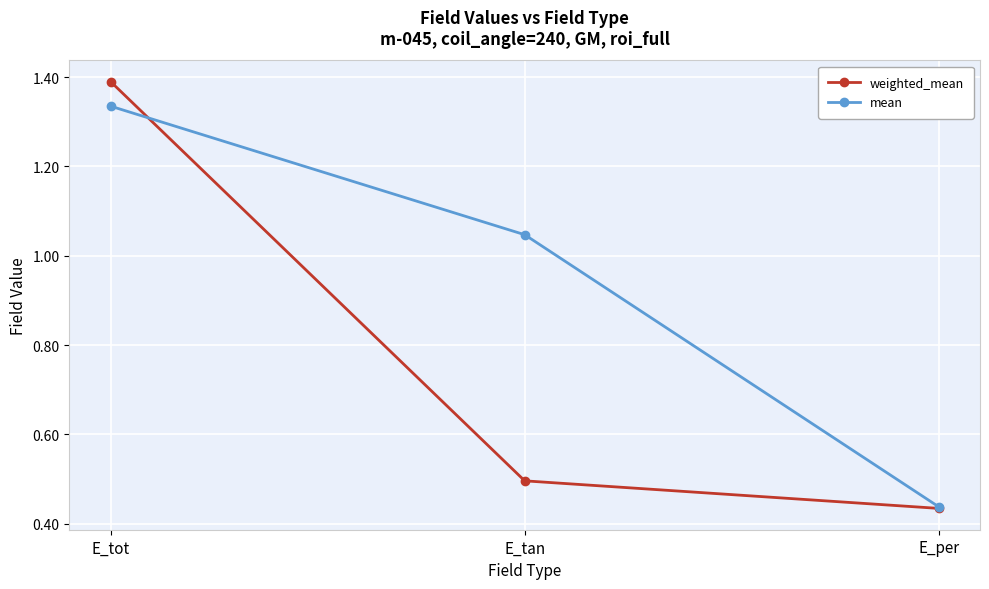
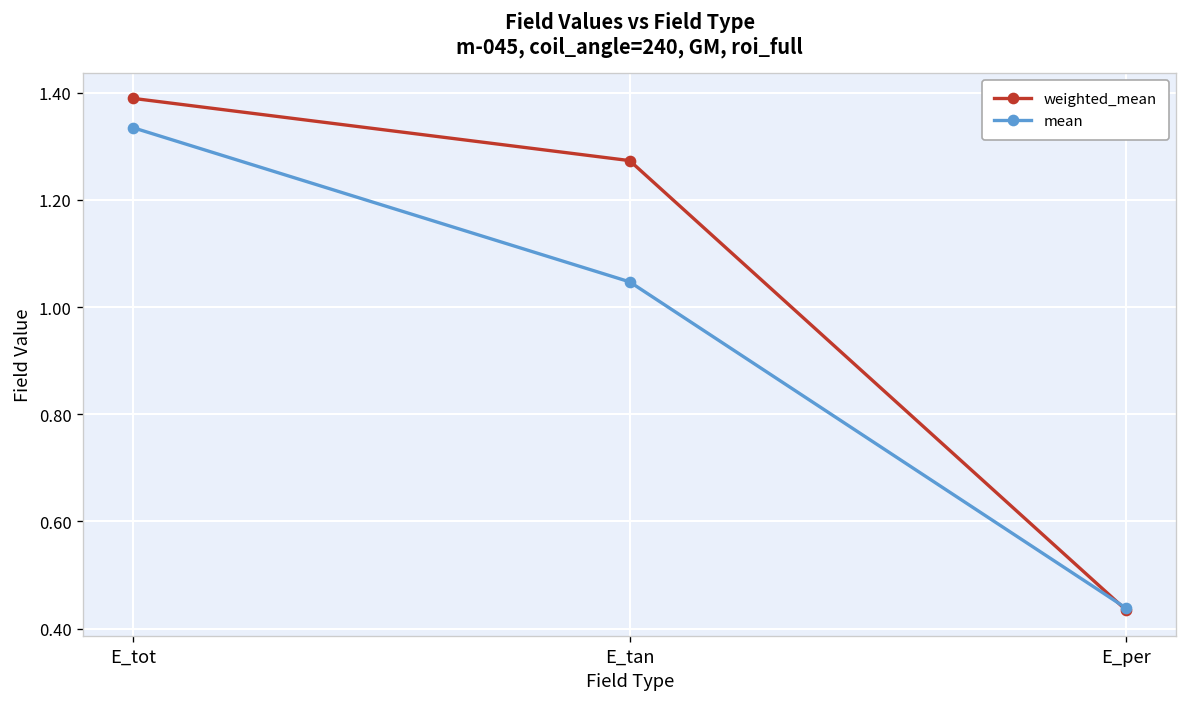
weighted_mean, E_tan: 0.50 -> 1.27
